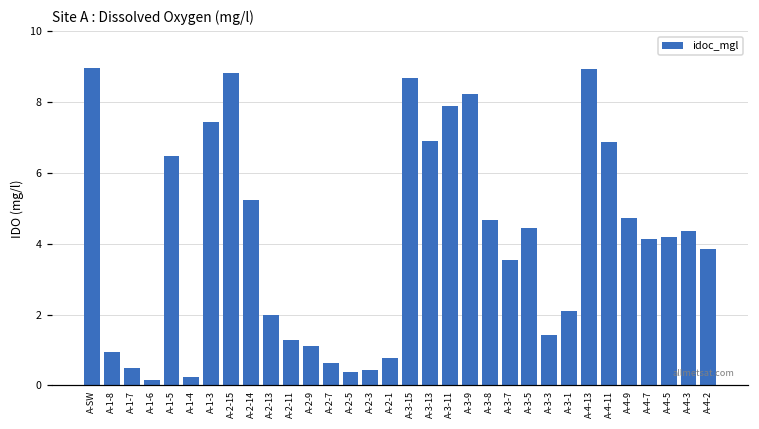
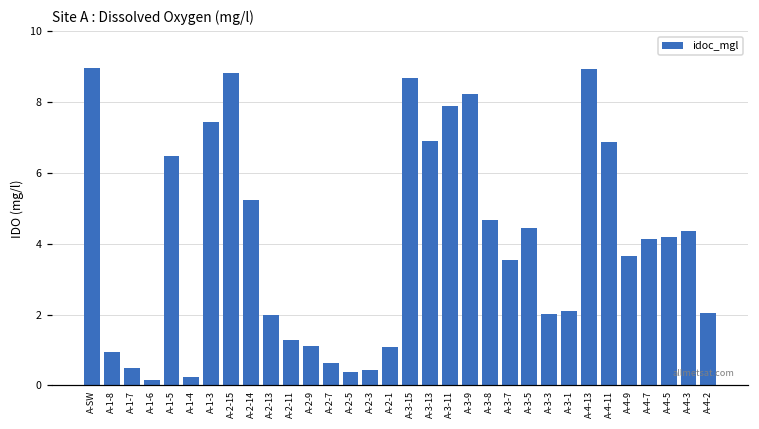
A-2-1: 0.8 -> 1.1
A-3-3: 1.4 -> 2.0
A-4-9: 4.7 -> 3.6
A-4-2: 3.9 -> 2.0
